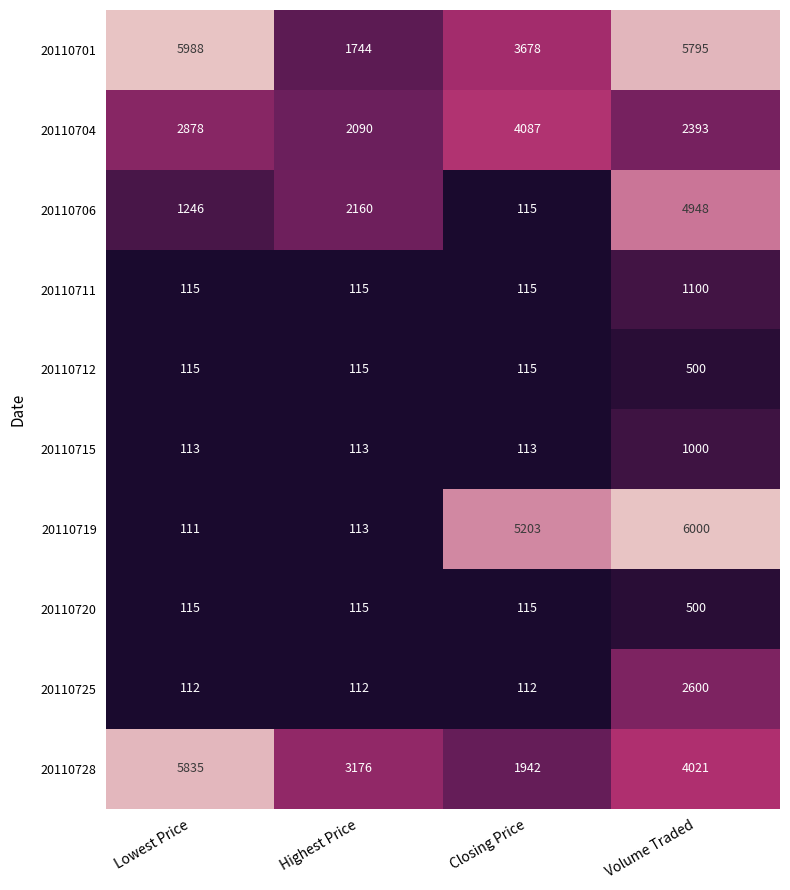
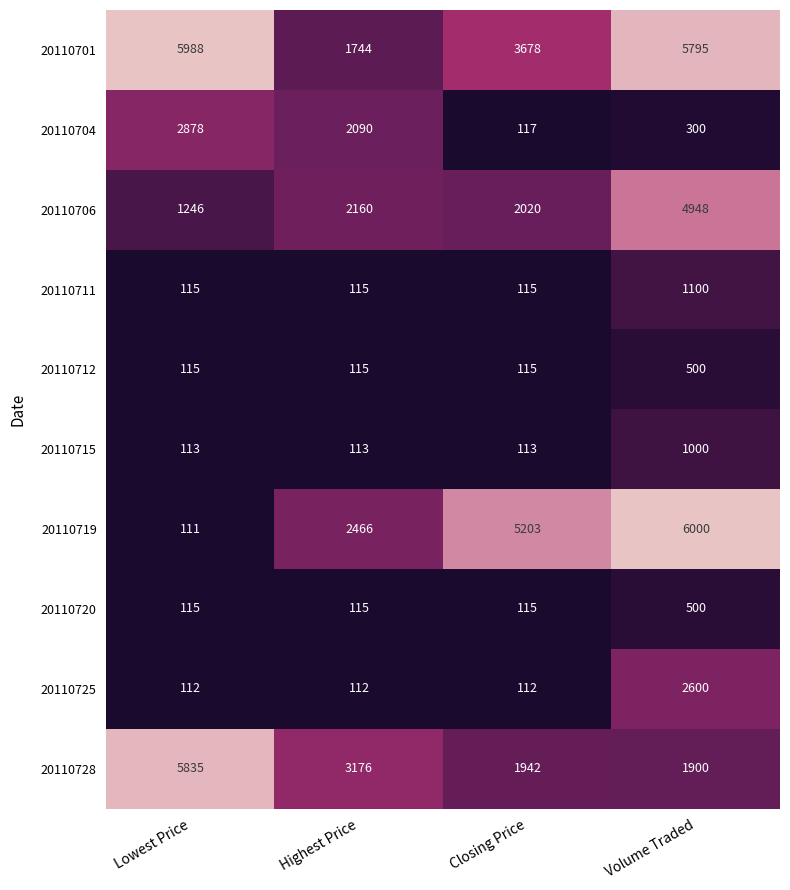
20110704, Closing Price: 4087 -> 117
20110704, Volume Traded: 2393 -> 300
20110706, Closing Price: 115 -> 2020
20110719, Highest Price: 113 -> 2466
20110728, Volume Traded: 4021 -> 1900
